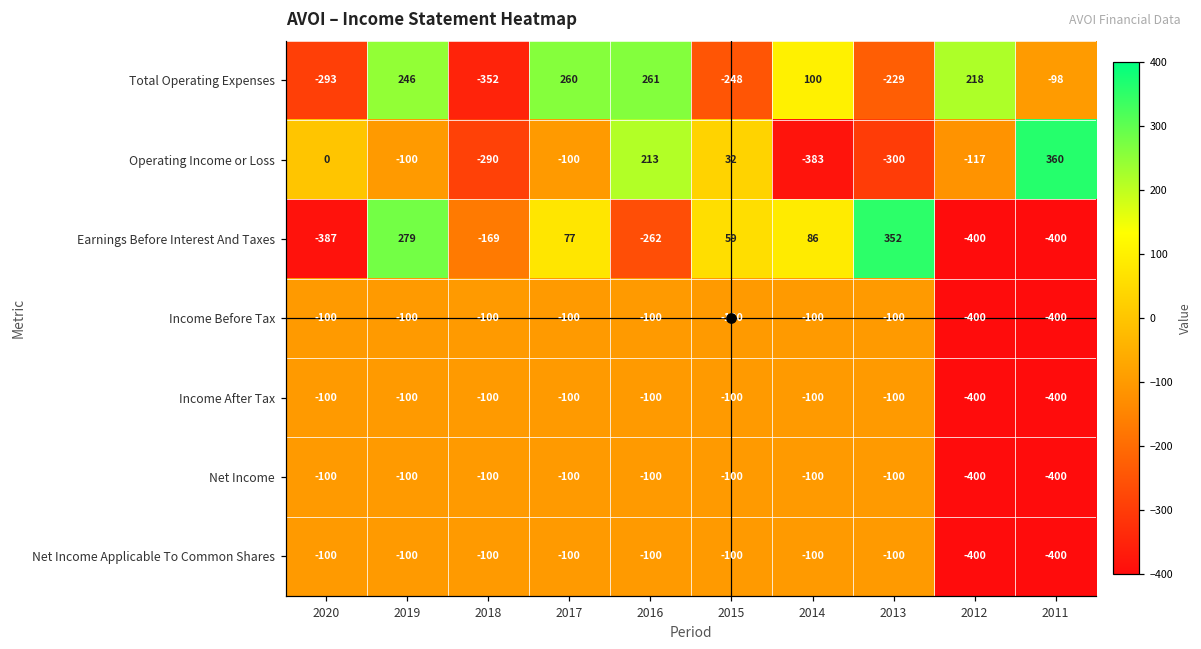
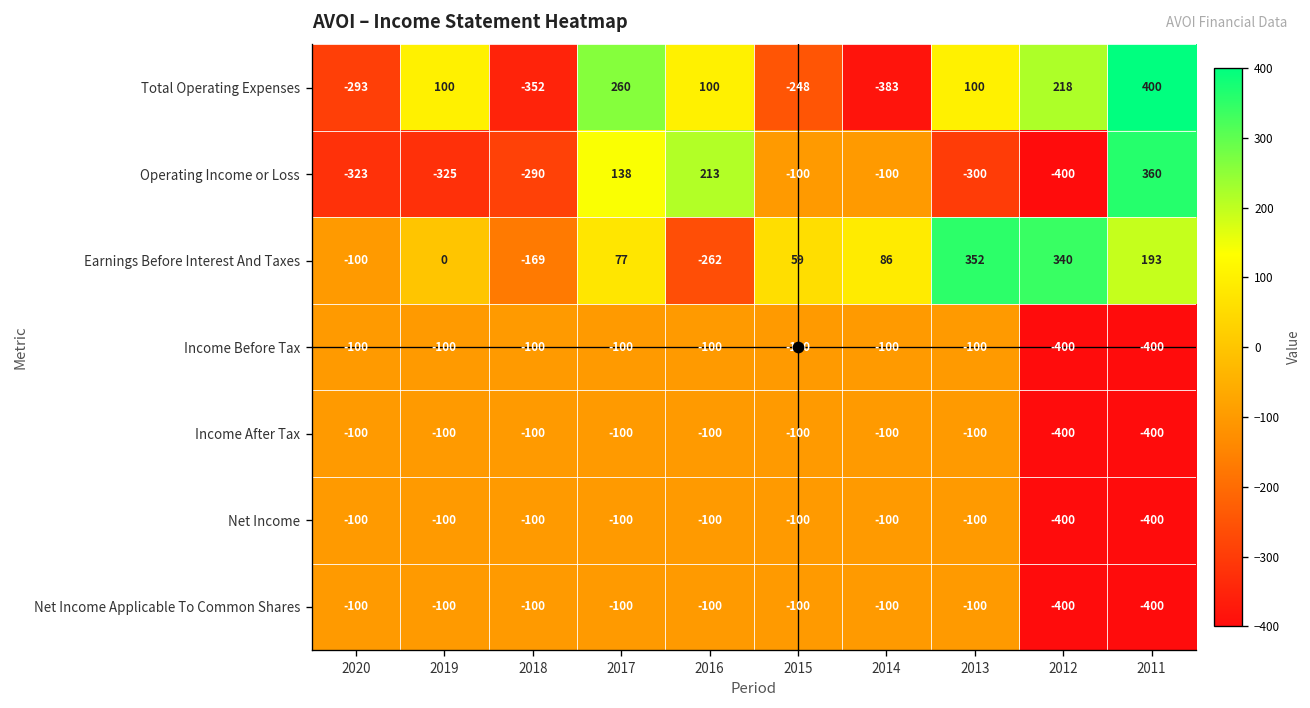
Total Operating Expenses, 2019: 246 -> 100
Total Operating Expenses, 2016: 261 -> 100
Total Operating Expenses, 2014: 100 -> -383
Total Operating Expenses, 2013: -229 -> 100
Total Operating Expenses, 2011: -98 -> 400
Operating Income or Loss, 2020: 0 -> -323
Operating Income or Loss, 2019: -100 -> -325
Operating Income or Loss, 2017: -100 -> 138
Operating Income or Loss, 2015: 32 -> -100
Operating Income or Loss, 2014: -383 -> -100
Operating Income or Loss, 2012: -117 -> -400
Earnings Before Interest And Taxes, 2020: -387 -> -100
Earnings Before Interest And Taxes, 2019: 279 -> 0
Earnings Before Interest And Taxes, 2012: -400 -> 340
Earnings Before Interest And Taxes, 2011: -400 -> 193
